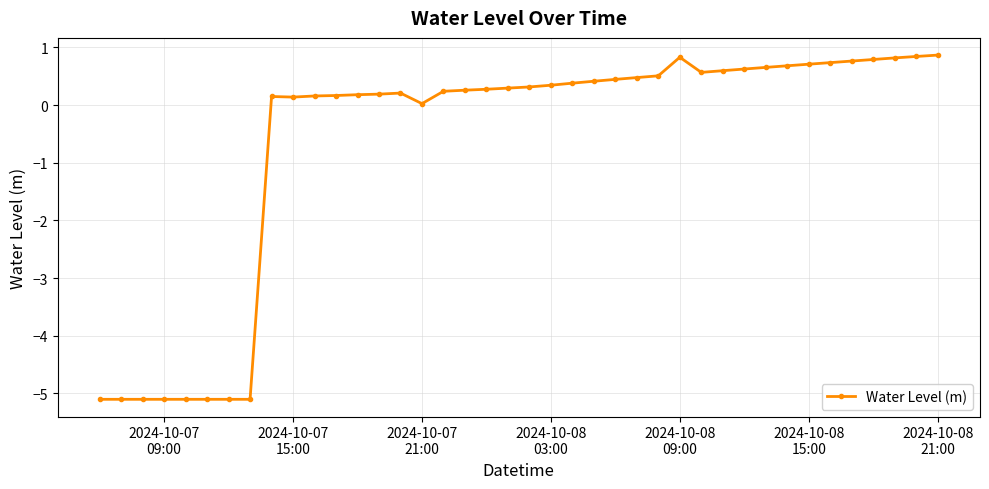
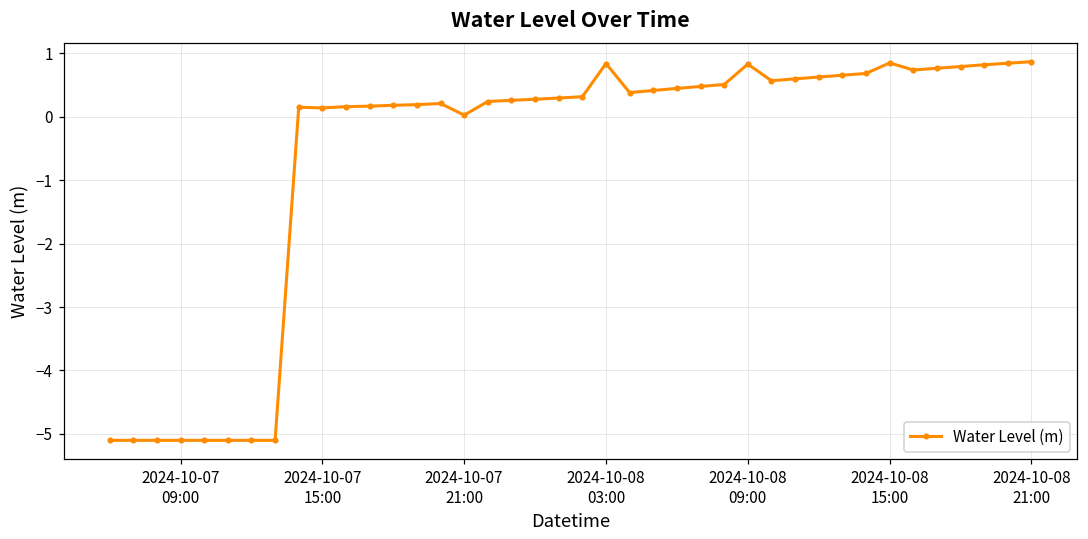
2024-10-08 03:00: 0.3 -> 0.8
2024-10-08 15:00: 0.7 -> 0.8
